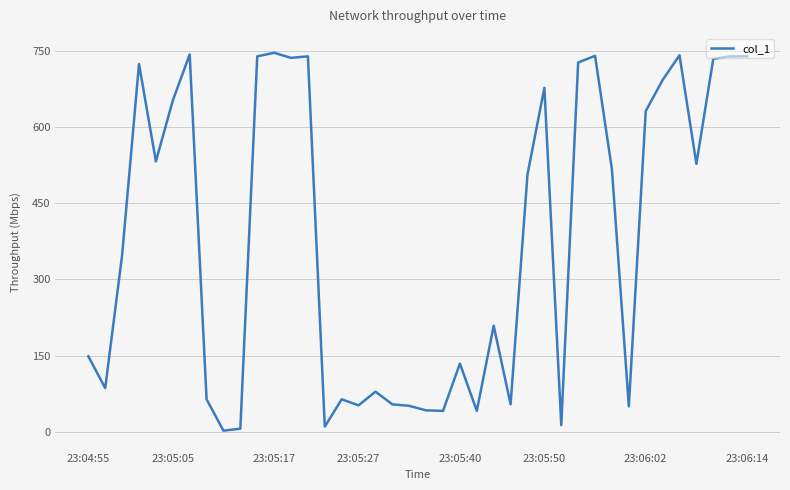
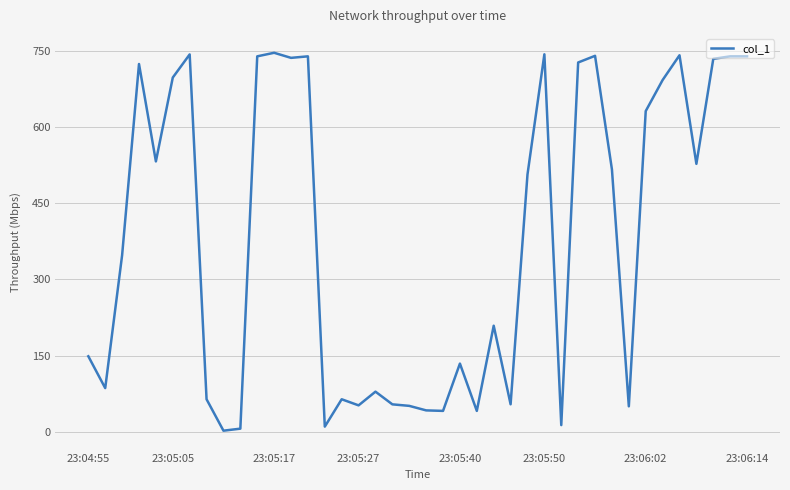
23:05:05: 650 -> 700
23:05:50: 680 -> 740
